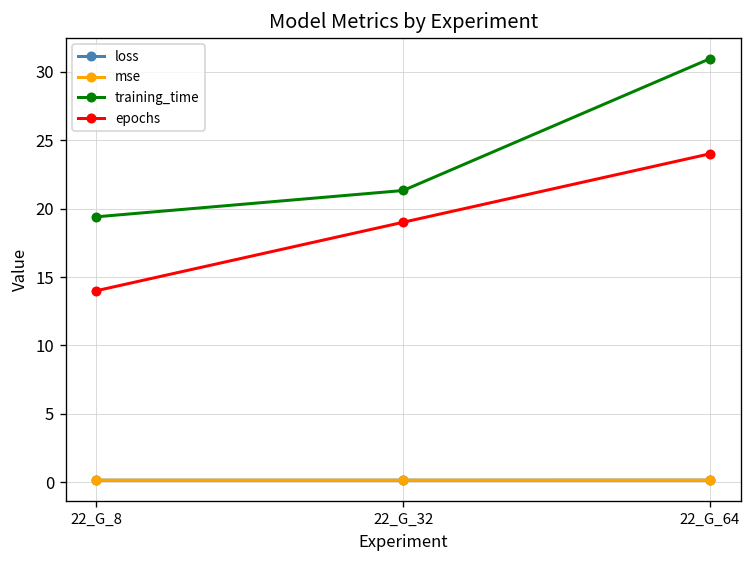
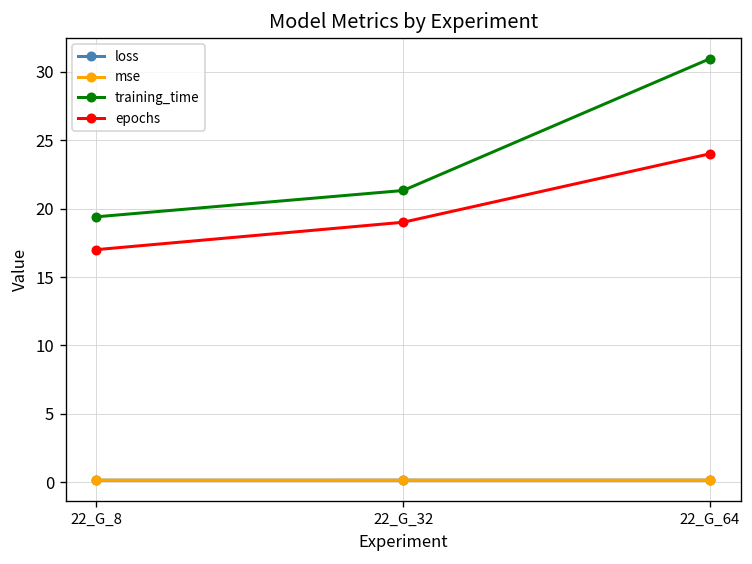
epochs, 22_G_8: 14 -> 17
